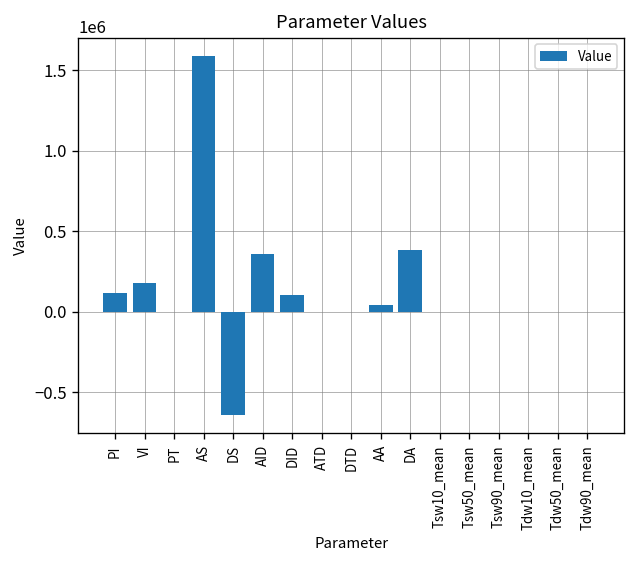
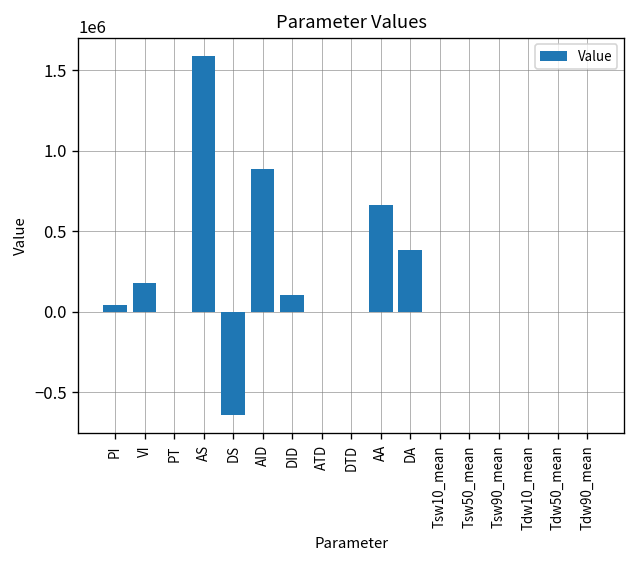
PI: 120000 -> 40000
AID: 360000 -> 890000
AA: 40000 -> 660000
